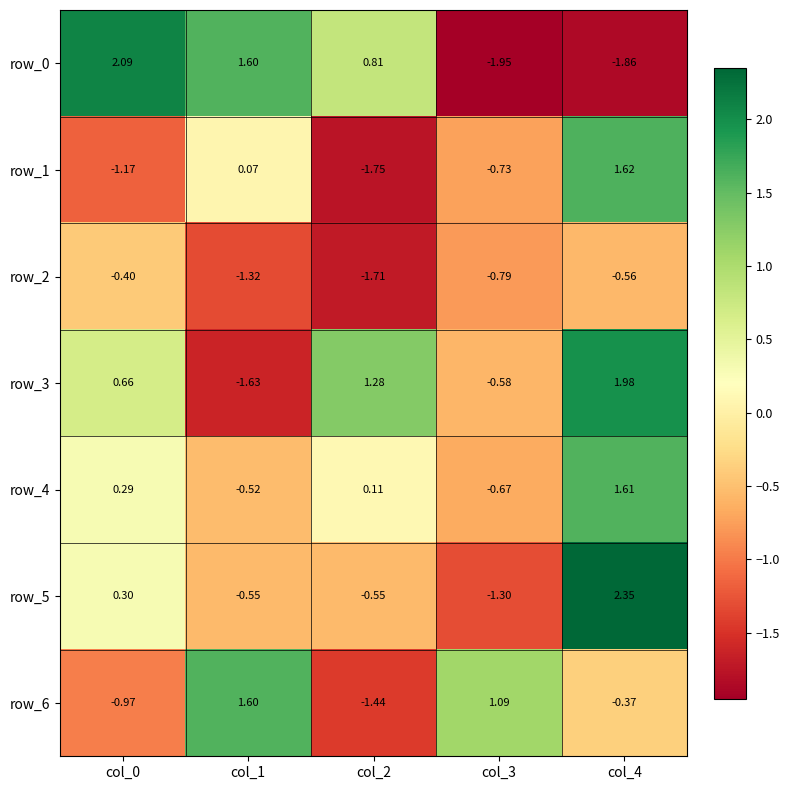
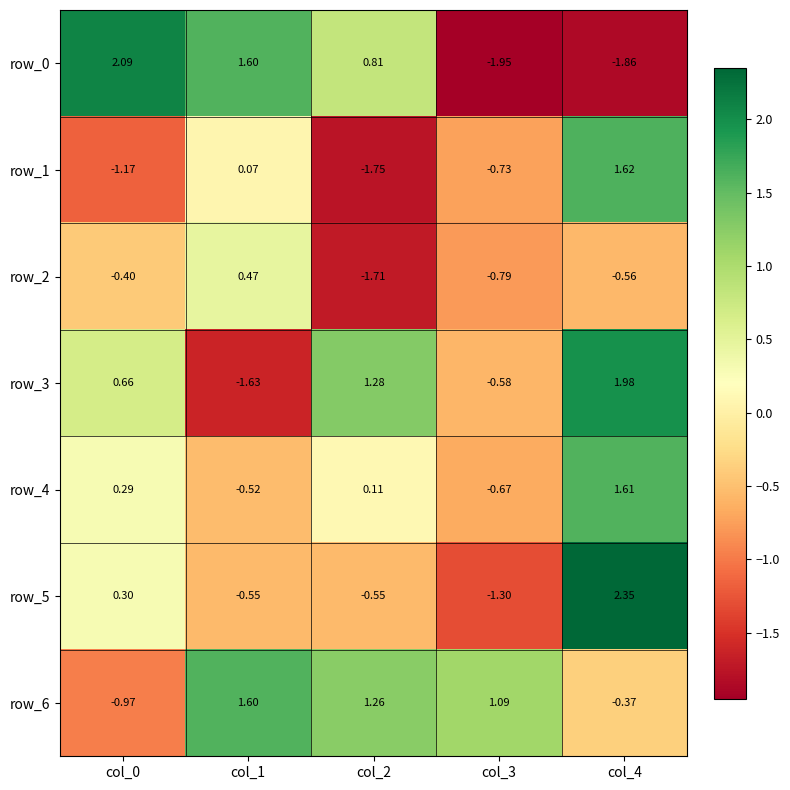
row_2, col_1: -1.32 -> 0.47
row_6, col_2: -1.44 -> 1.26
